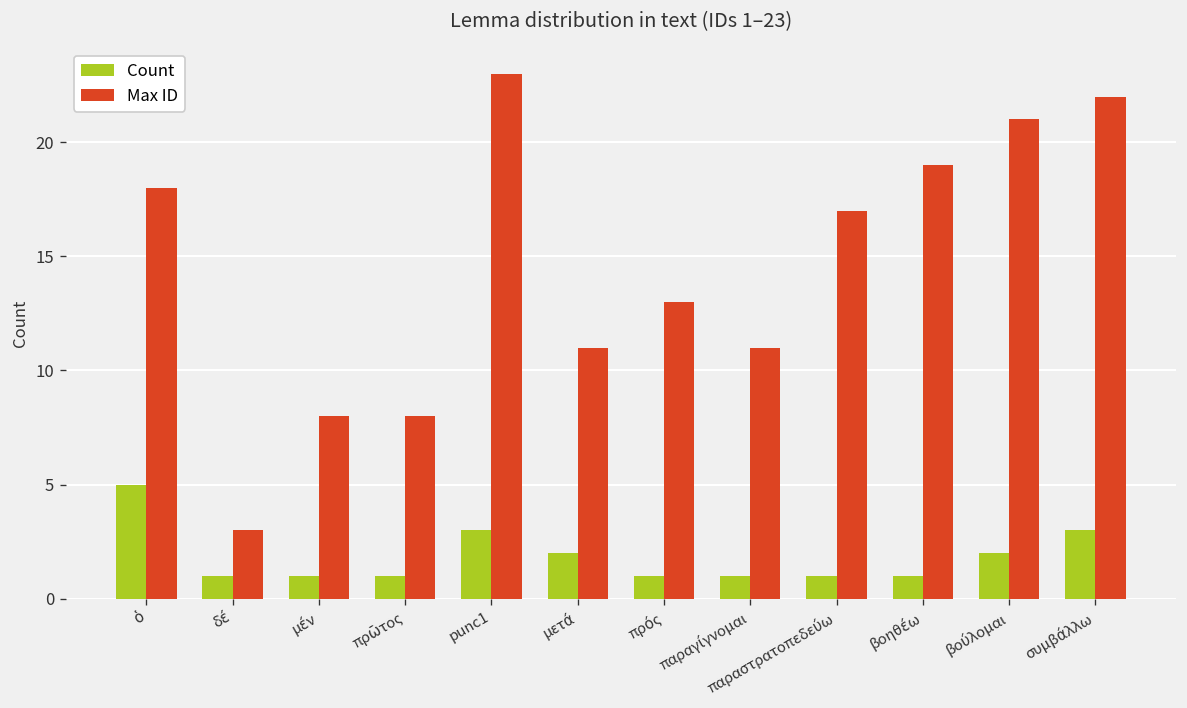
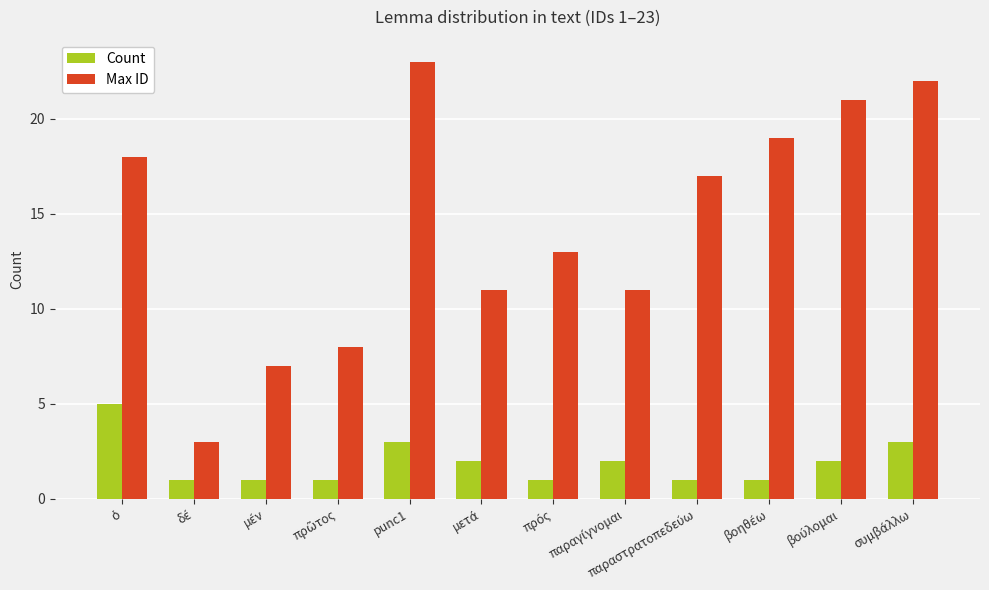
Max ID, μέν: 8 -> 7
Count, παραγίγνομαι: 1 -> 2
